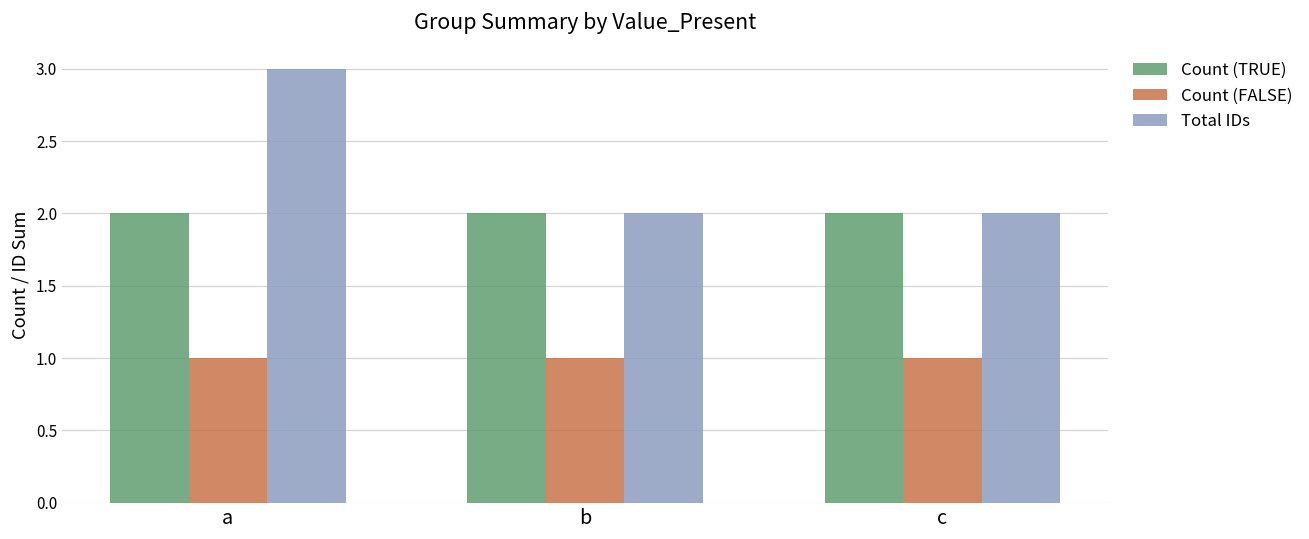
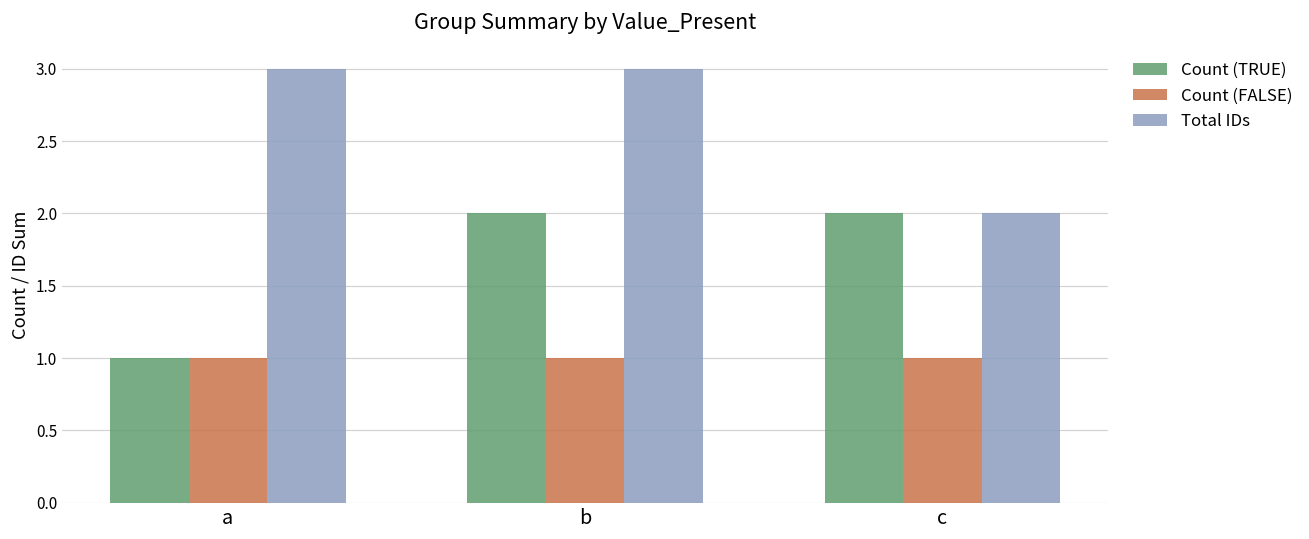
Count (TRUE), a: 2 -> 1
Total IDs, b: 2 -> 3
